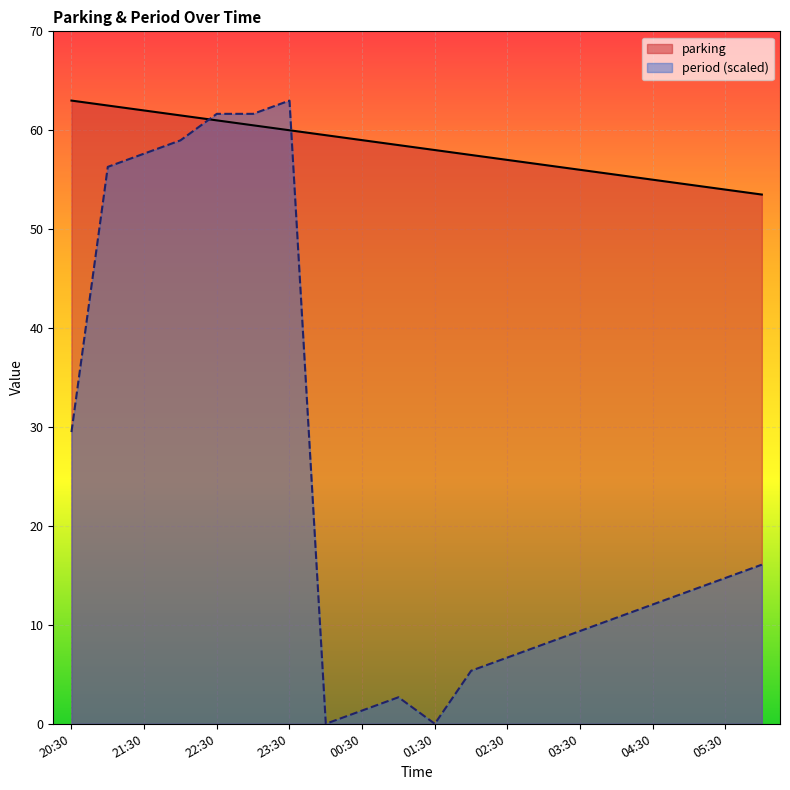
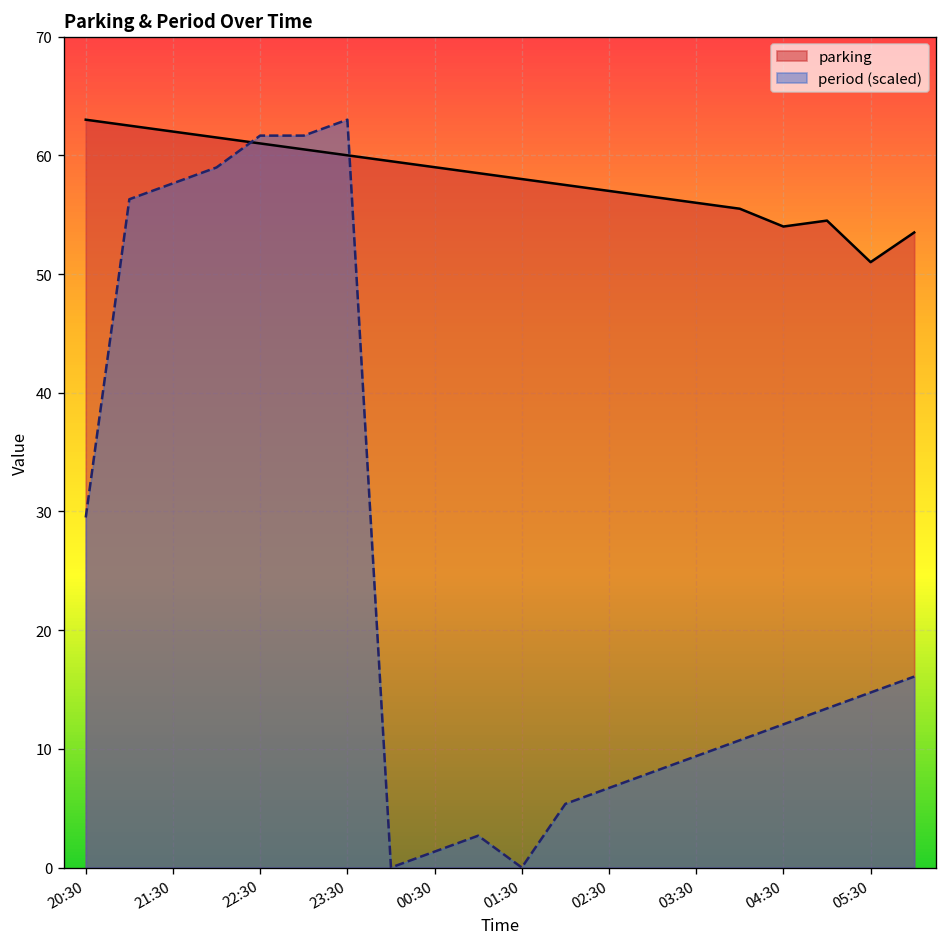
parking, 04:30: 55 -> 54
parking, 05:30: 54 -> 51
